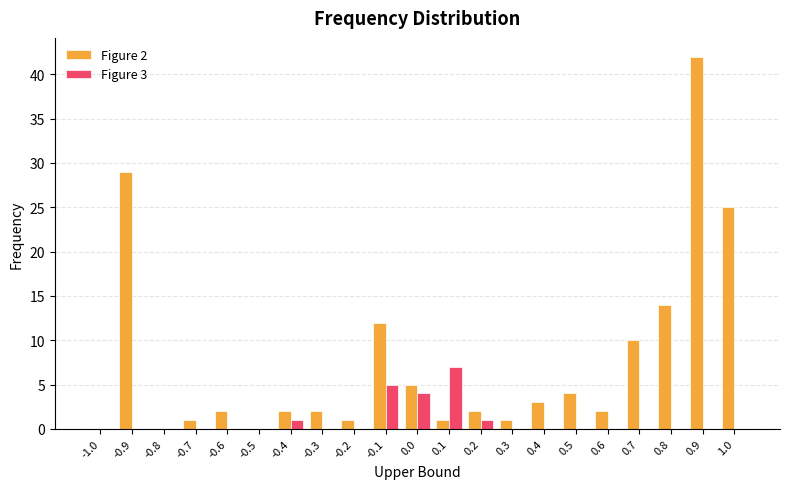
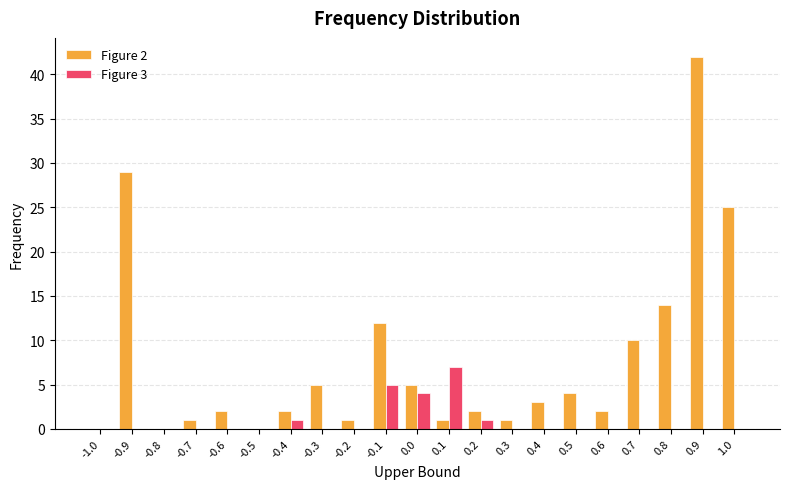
Figure 2, -0.3: 2 -> 5
